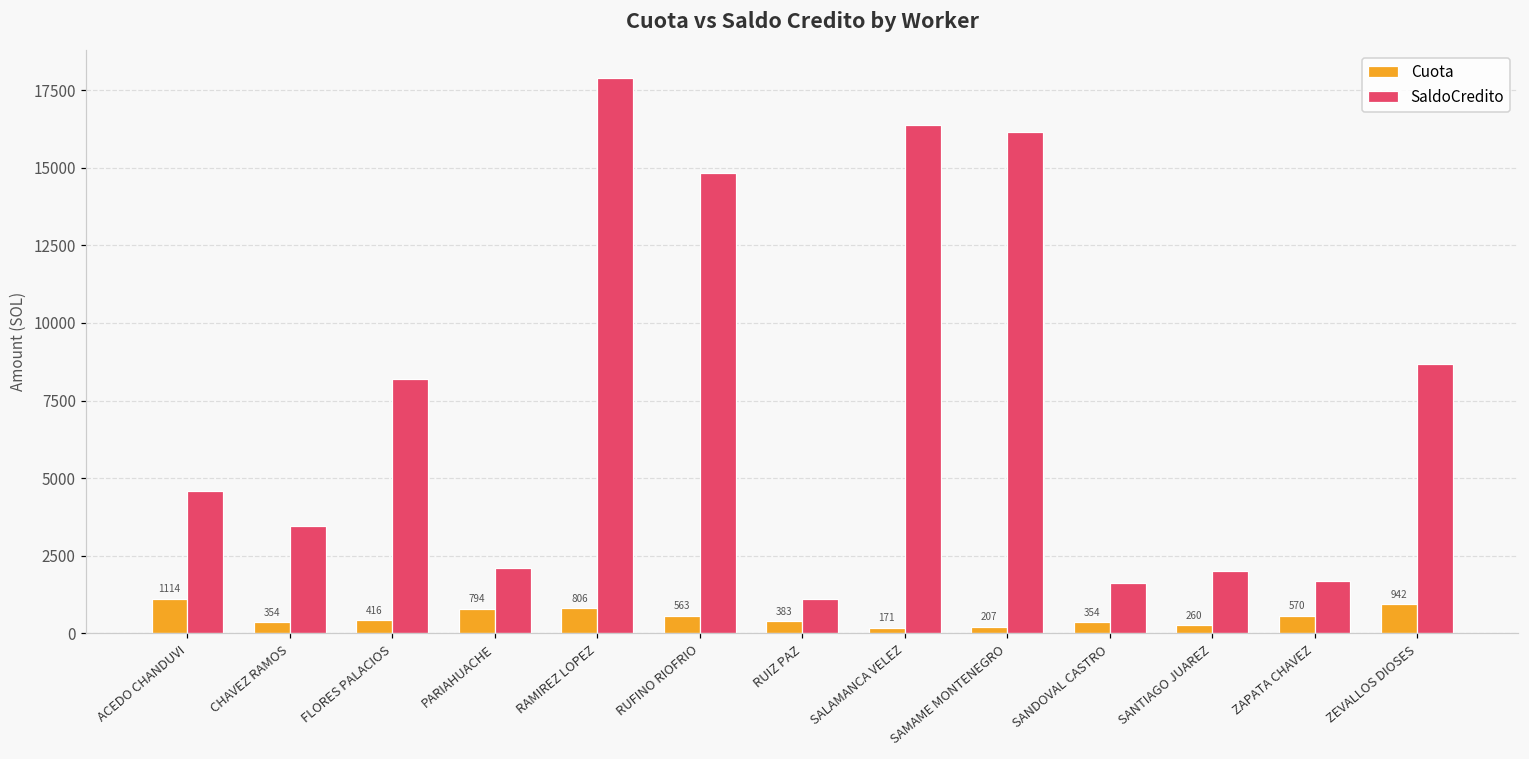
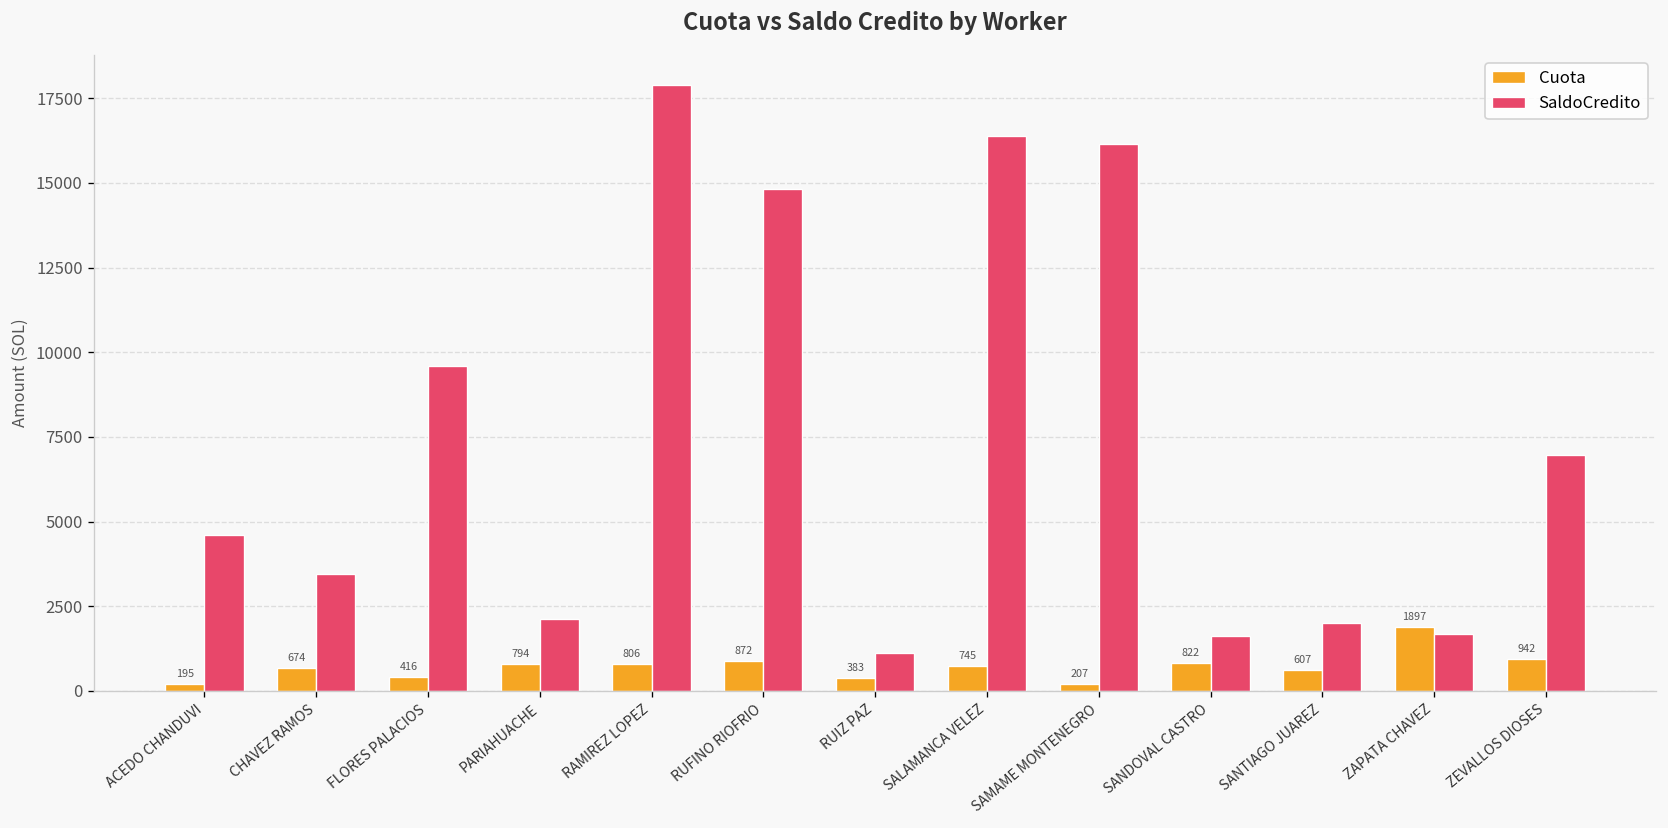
Cuota, ACEDO CHANDUVI: 1114 -> 195
Cuota, CHAVEZ RAMOS: 354 -> 674
SaldoCredito, FLORES PALACIOS: 8200 -> 9600
Cuota, RUFINO RIOFRIO: 563 -> 872
Cuota, SALAMANCA VELEZ: 171 -> 745
Cuota, SANDOVAL CASTRO: 354 -> 822
Cuota, SANTIAGO JUAREZ: 260 -> 607
Cuota, ZAPATA CHAVEZ: 570 -> 1897
SaldoCredito, ZEVALLOS DIOSES: 8700 -> 7000
